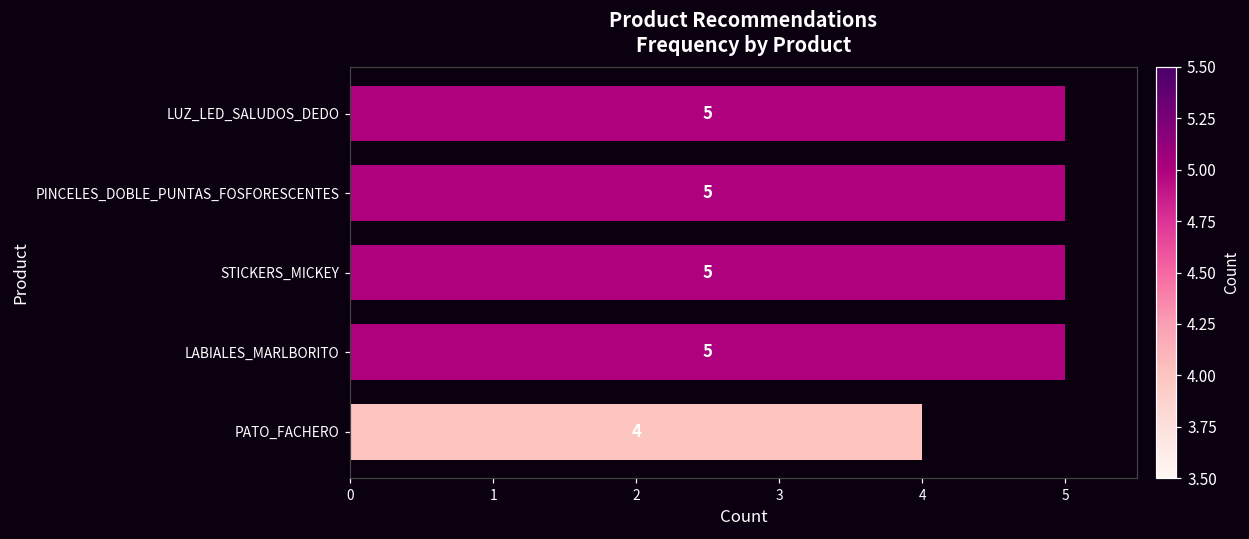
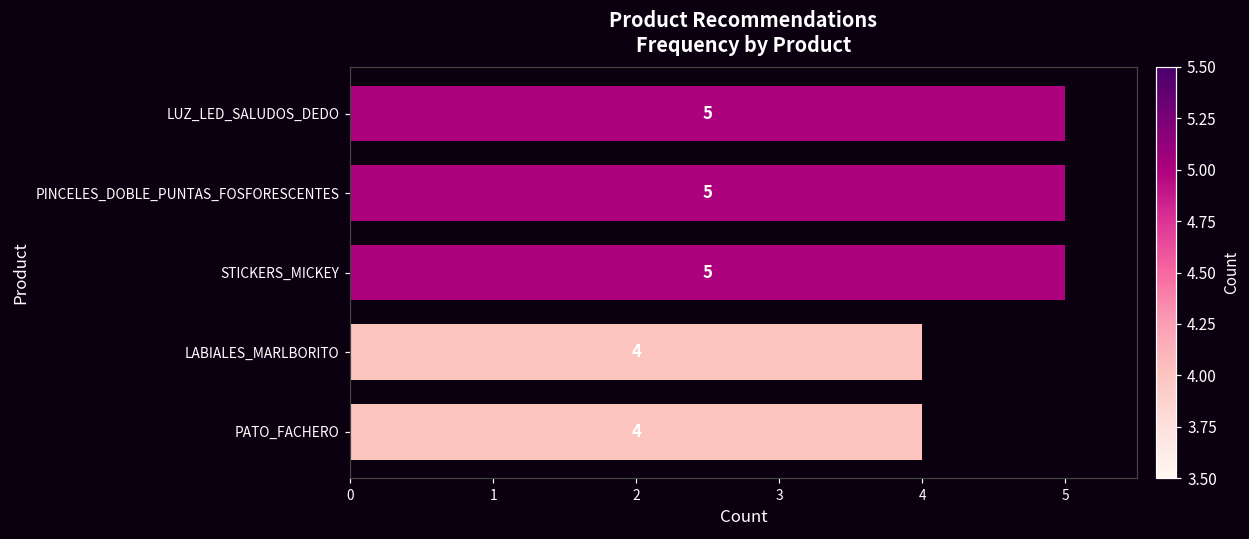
LABIALES_MARLBORITO: 5 -> 4
